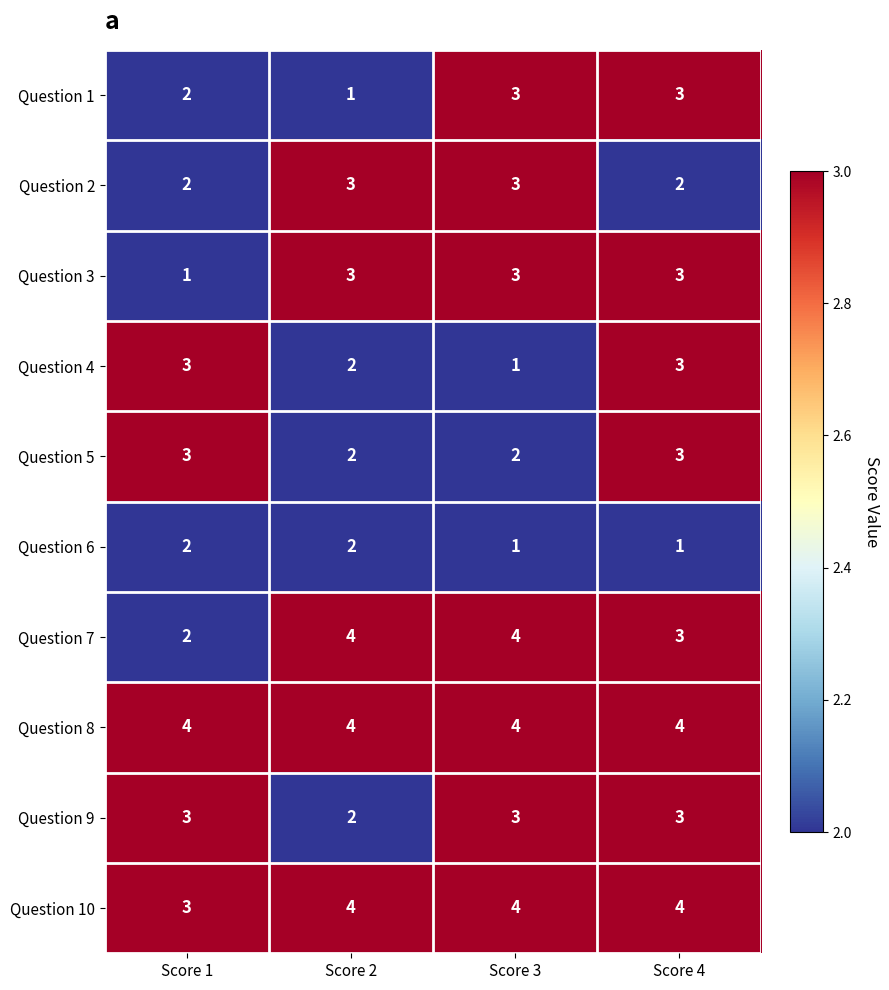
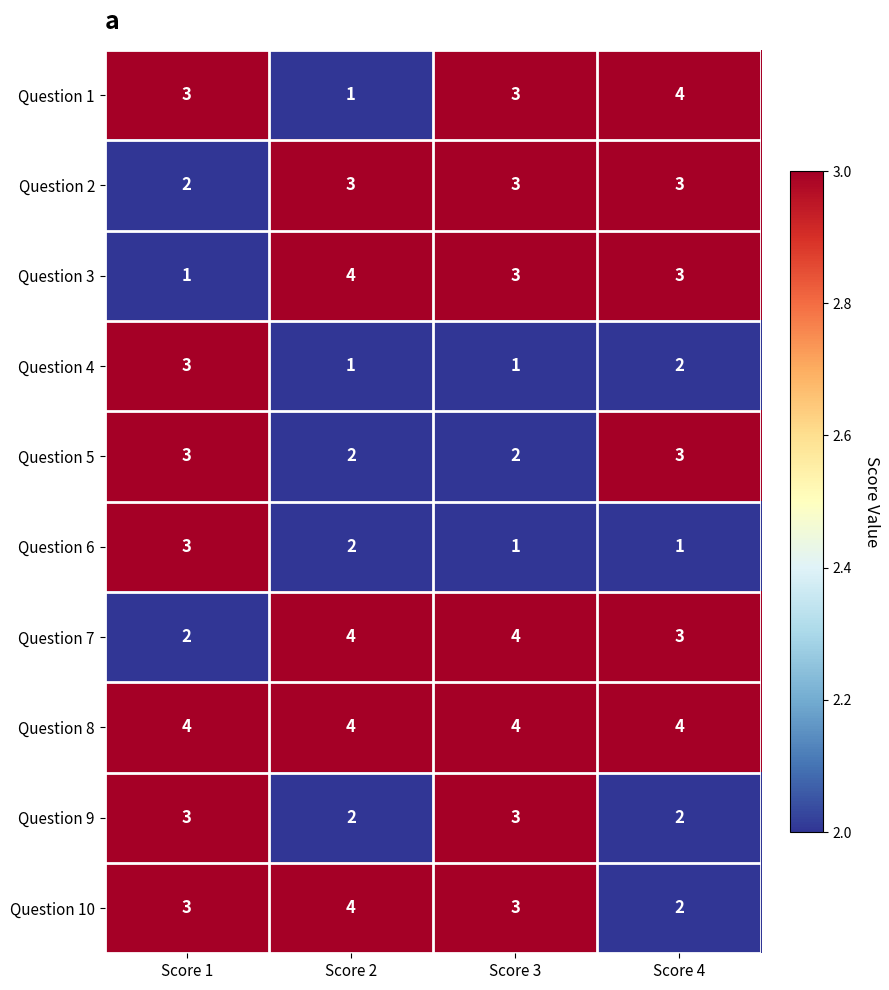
Question 1, Score 1: 2 -> 3
Question 1, Score 4: 3 -> 4
Question 2, Score 4: 2 -> 3
Question 3, Score 2: 3 -> 4
Question 4, Score 2: 2 -> 1
Question 4, Score 4: 3 -> 2
Question 6, Score 1: 2 -> 3
Question 9, Score 4: 3 -> 2
Question 10, Score 3: 4 -> 3
Question 10, Score 4: 4 -> 2
